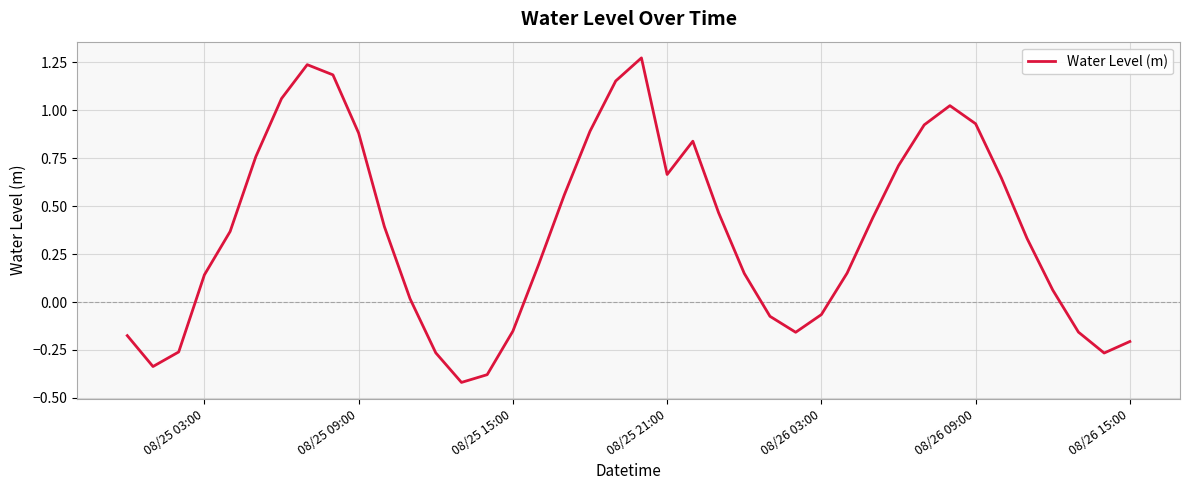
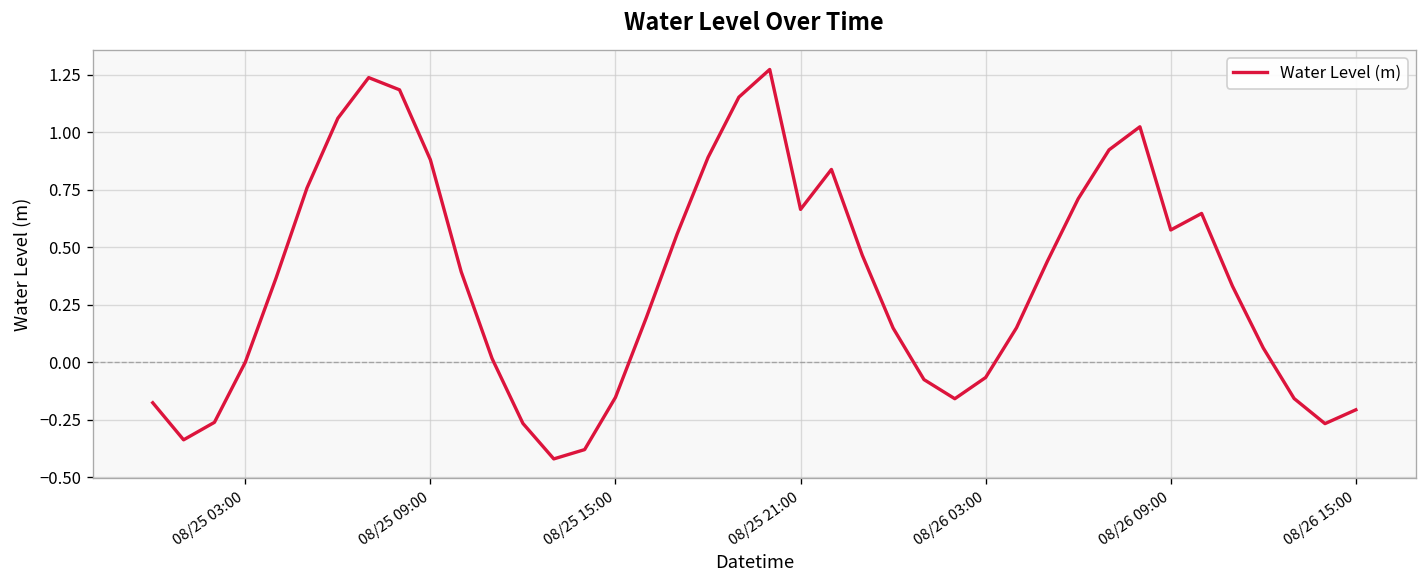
08/25 03:00: 0.14 -> 0.00
08/26 09:00: 0.93 -> 0.58
